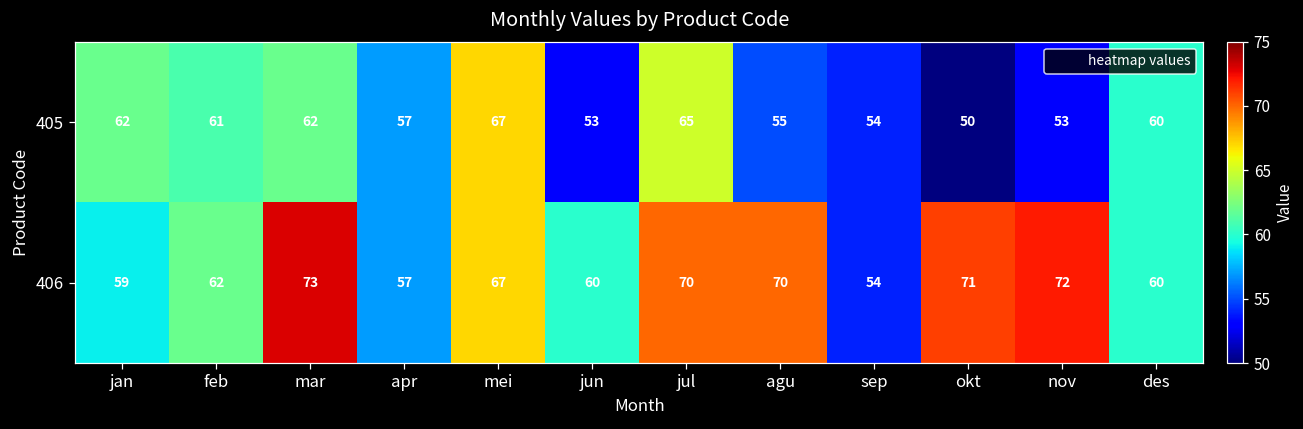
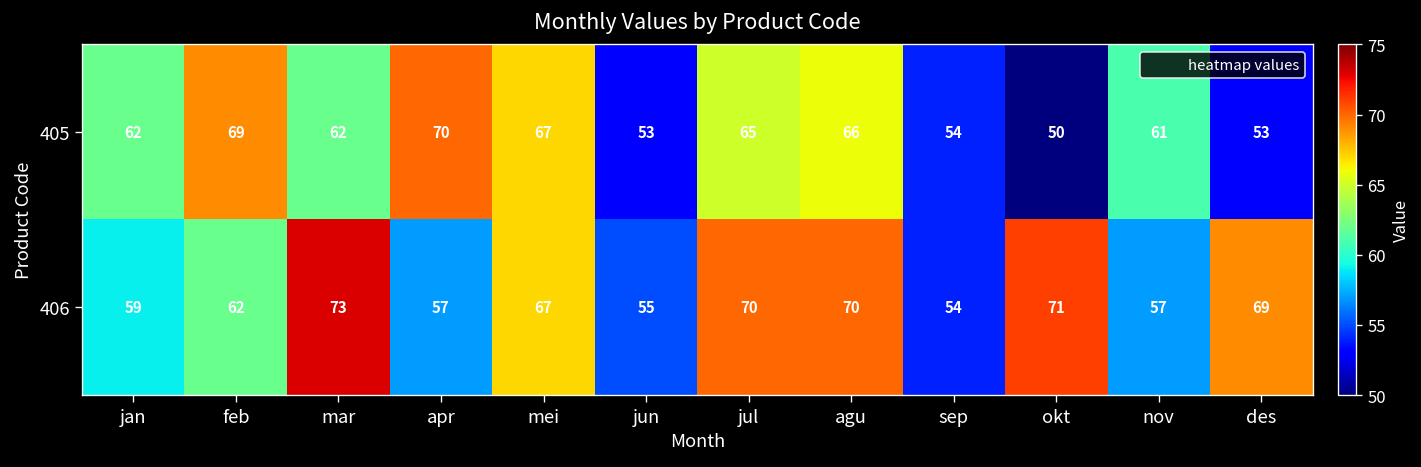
405, feb: 61 -> 69
405, apr: 57 -> 70
405, agu: 55 -> 66
405, nov: 53 -> 61
405, des: 60 -> 53
406, jun: 60 -> 55
406, nov: 72 -> 57
406, des: 60 -> 69
